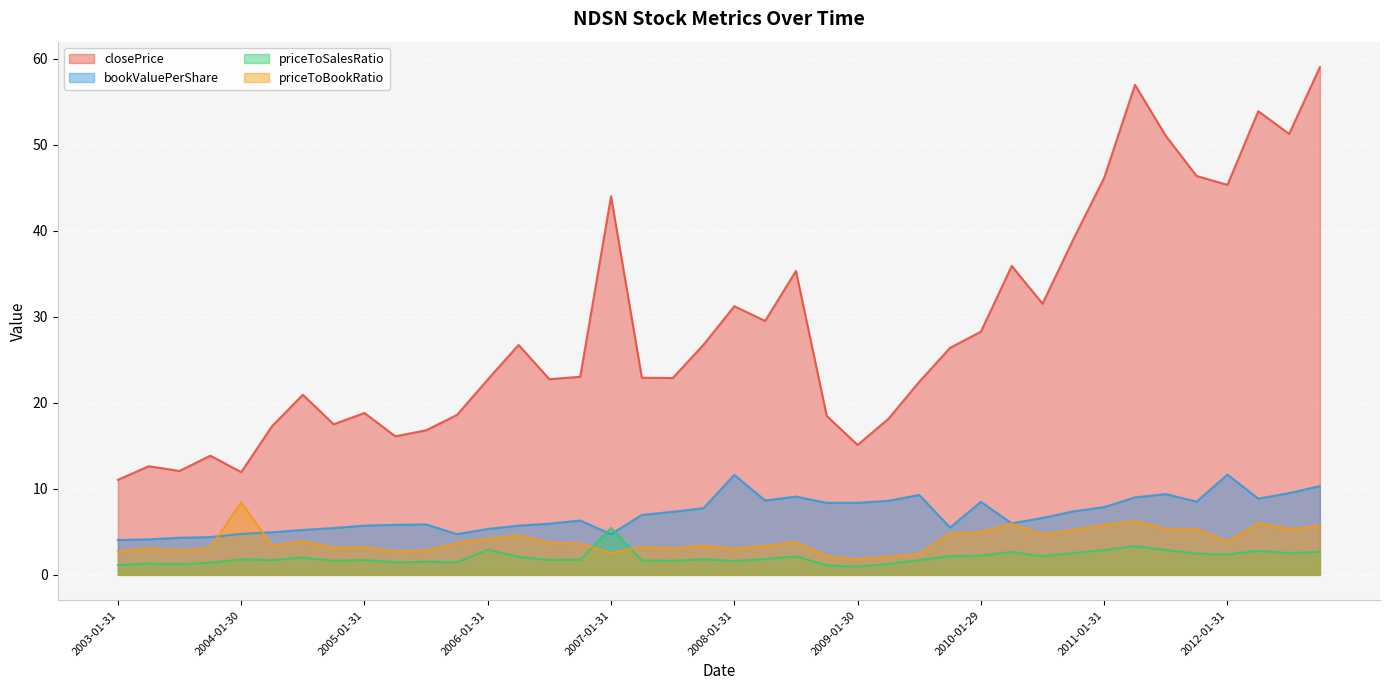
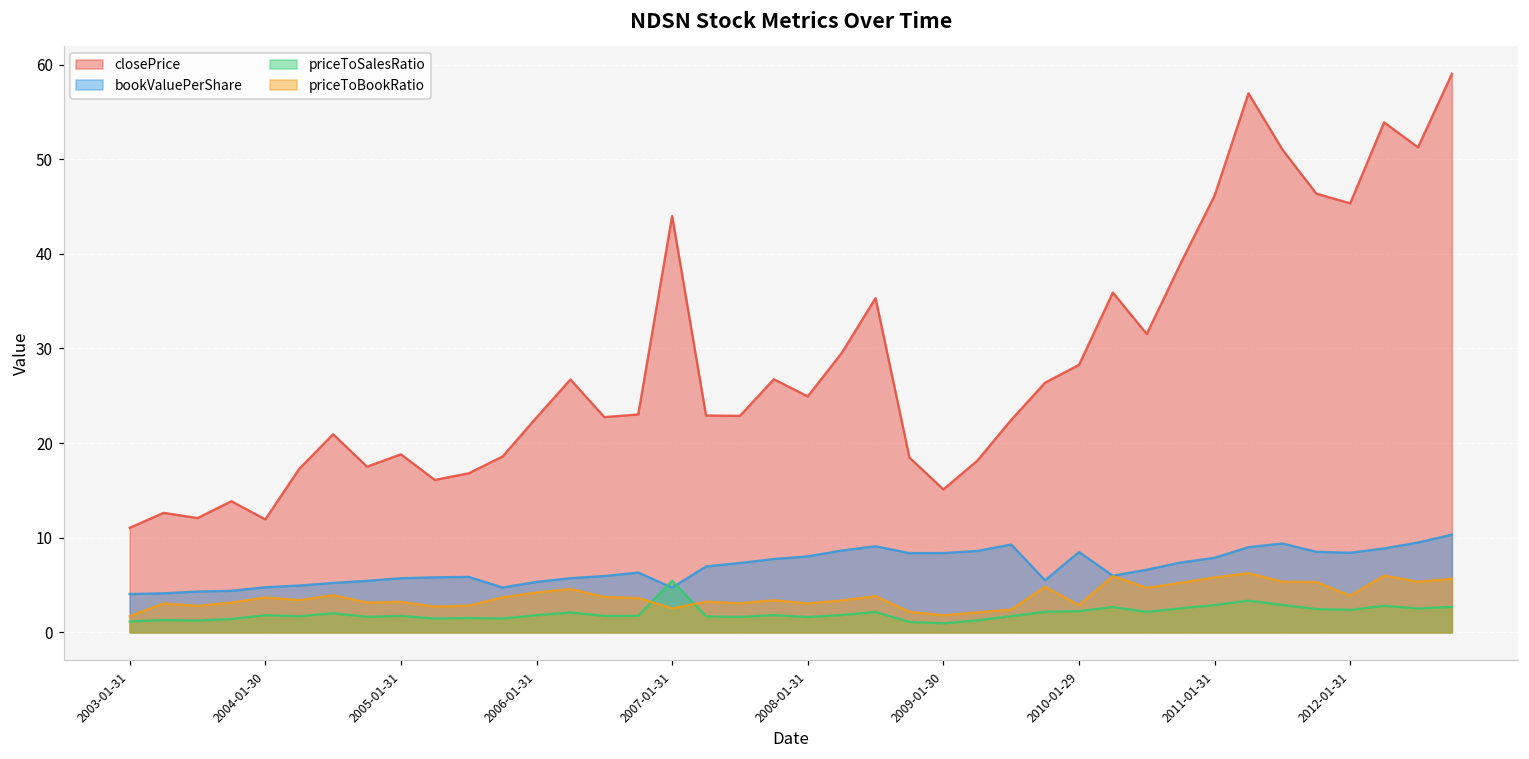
priceToBookRatio, 2003-01-31: 3 -> 2
priceToBookRatio, 2004-01-30: 8 -> 4
priceToSalesRatio, 2006-01-31: 3 -> 2
closePrice, 2008-01-31: 31 -> 25
bookValuePerShare, 2008-01-31: 12 -> 8
priceToBookRatio, 2010-01-29: 5 -> 3
bookValuePerShare, 2012-01-31: 12 -> 8
